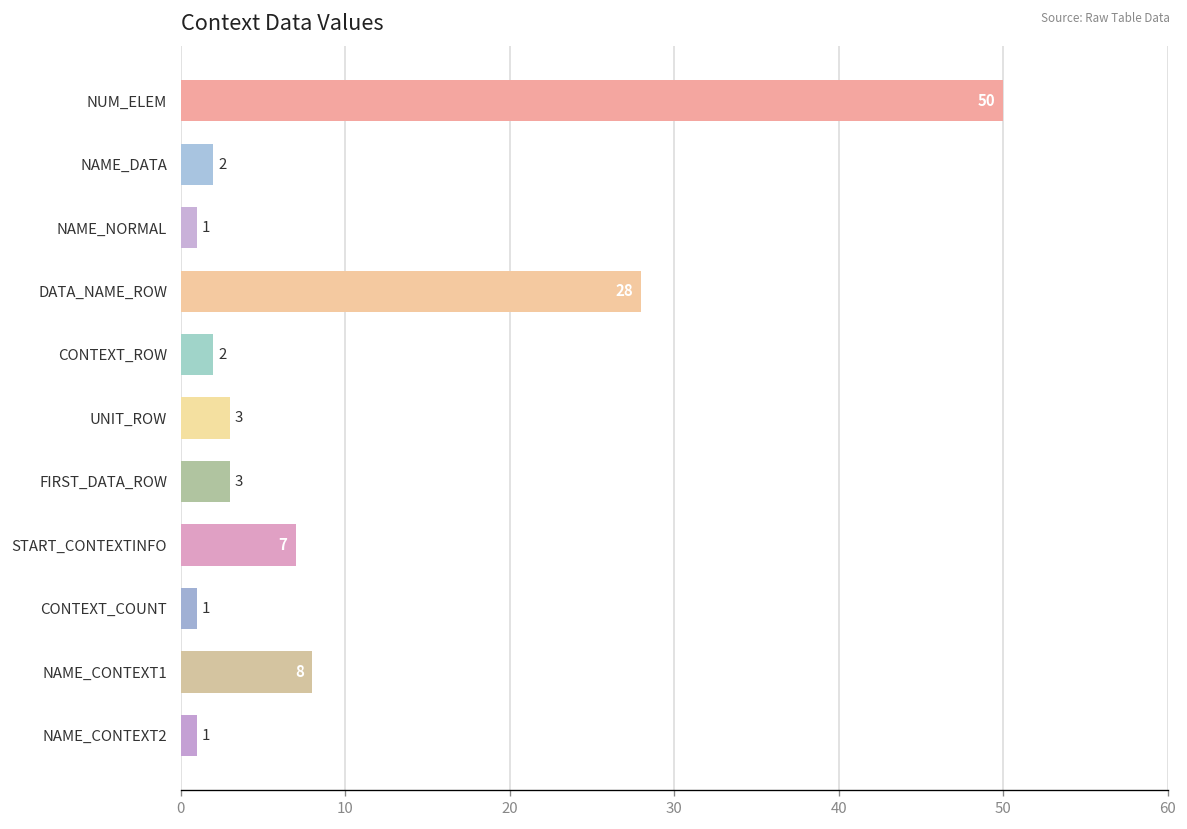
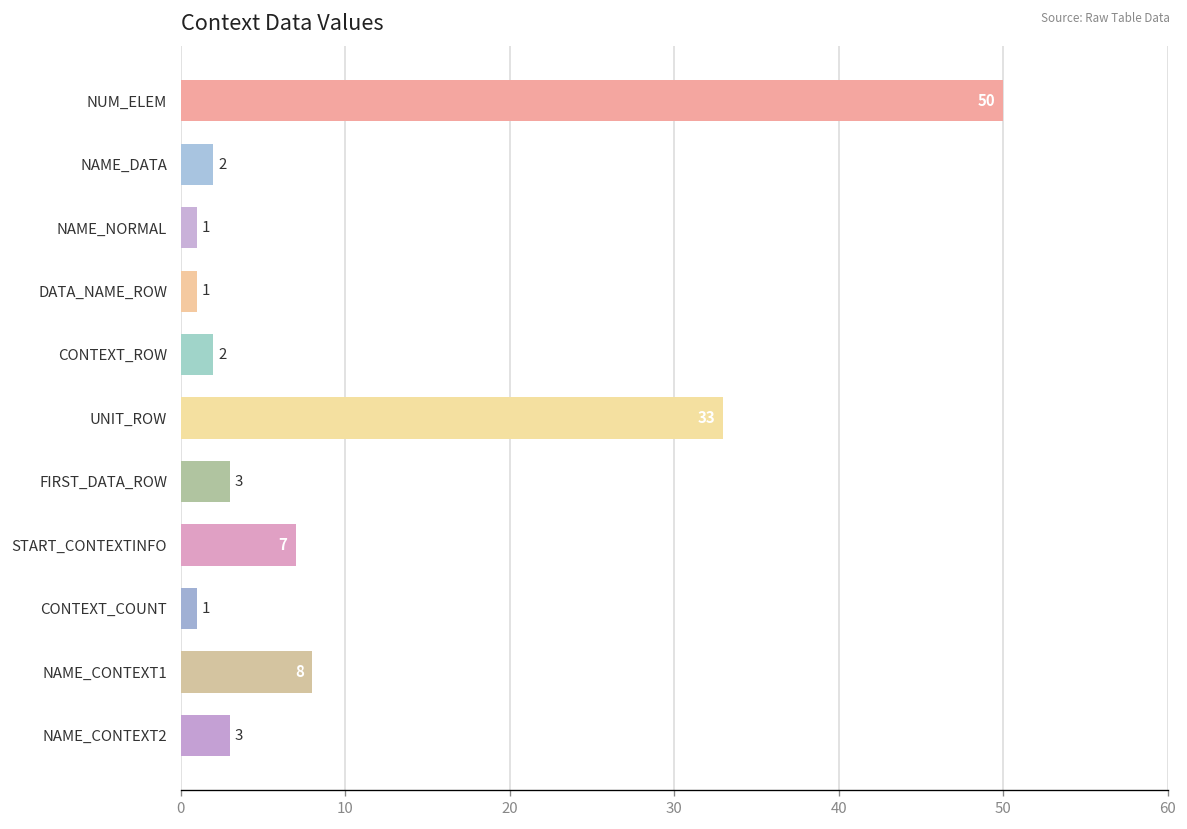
DATA_NAME_ROW: 28 -> 1
UNIT_ROW: 3 -> 33
NAME_CONTEXT2: 1 -> 3
